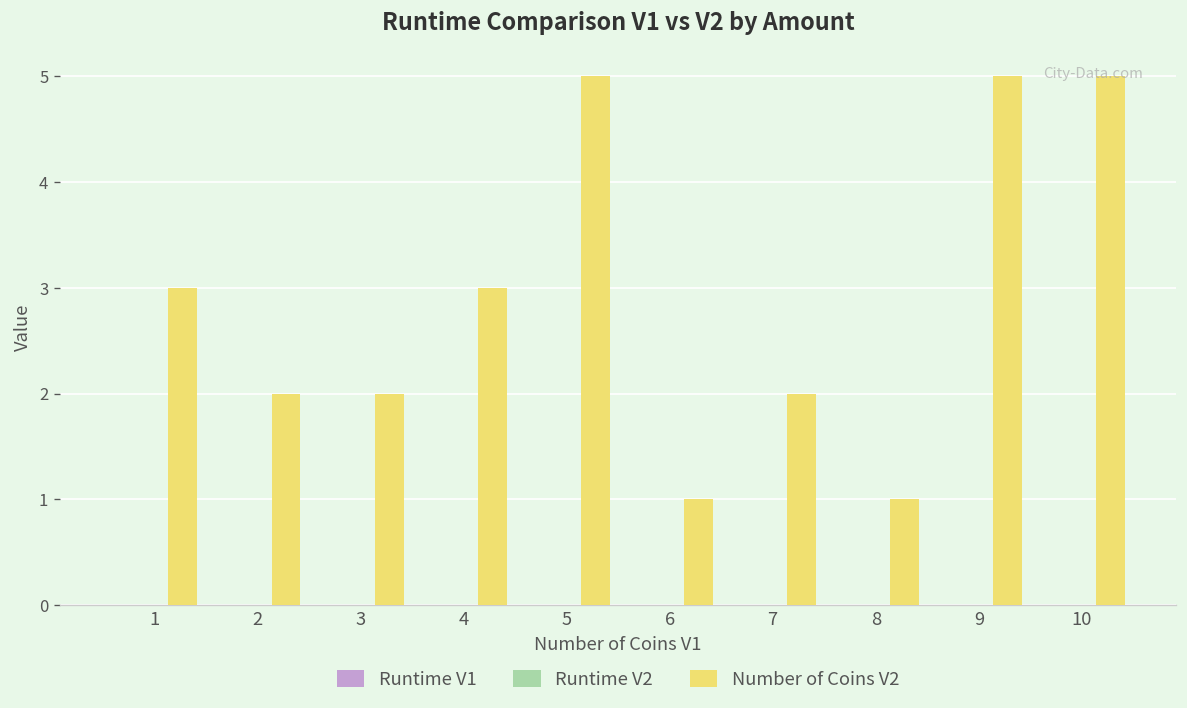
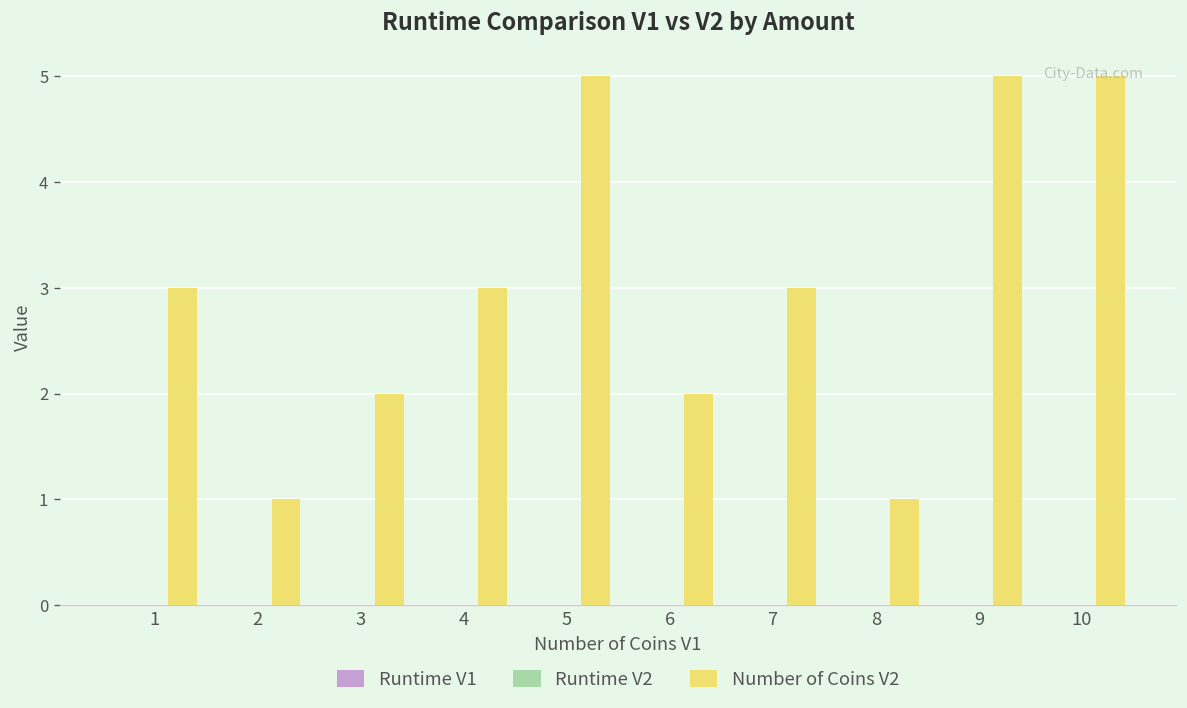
Number of Coins V2, 2: 2 -> 1
Number of Coins V2, 6: 1 -> 2
Number of Coins V2, 7: 2 -> 3
